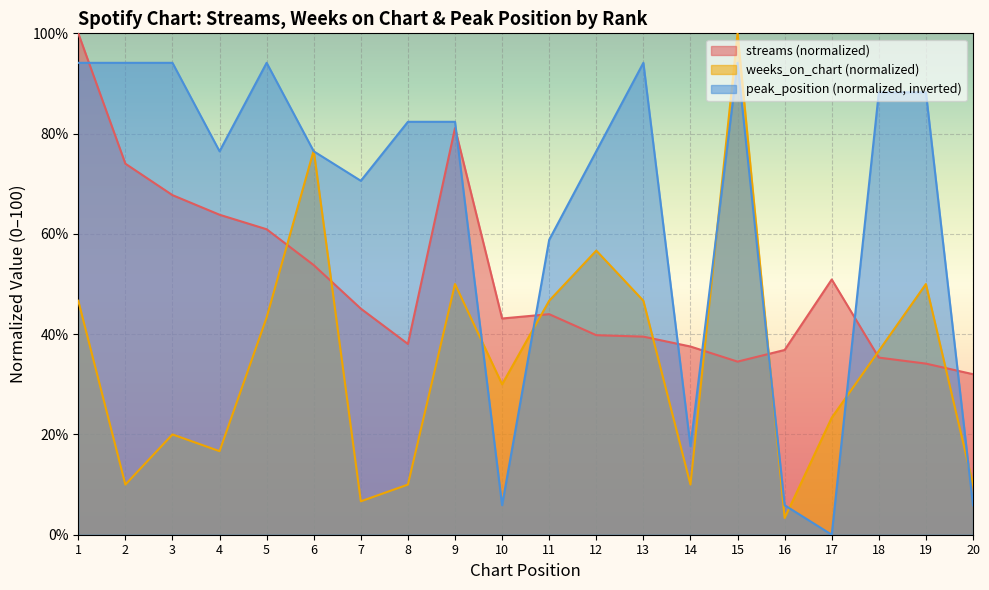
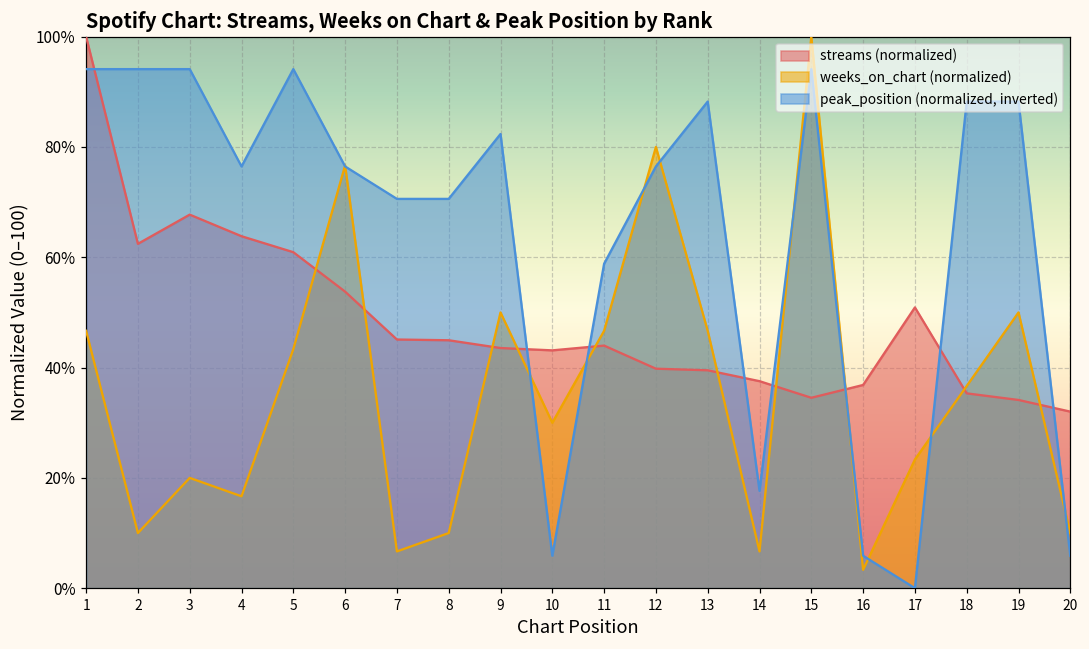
streams (normalized), 2: 74% -> 62%
streams (normalized), 8: 38% -> 45%
peak_position (normalized, inverted), 8: 82% -> 71%
streams (normalized), 9: 81% -> 44%
weeks_on_chart (normalized), 12: 57% -> 80%
peak_position (normalized, inverted), 13: 94% -> 88%
weeks_on_chart (normalized), 14: 10% -> 7%
